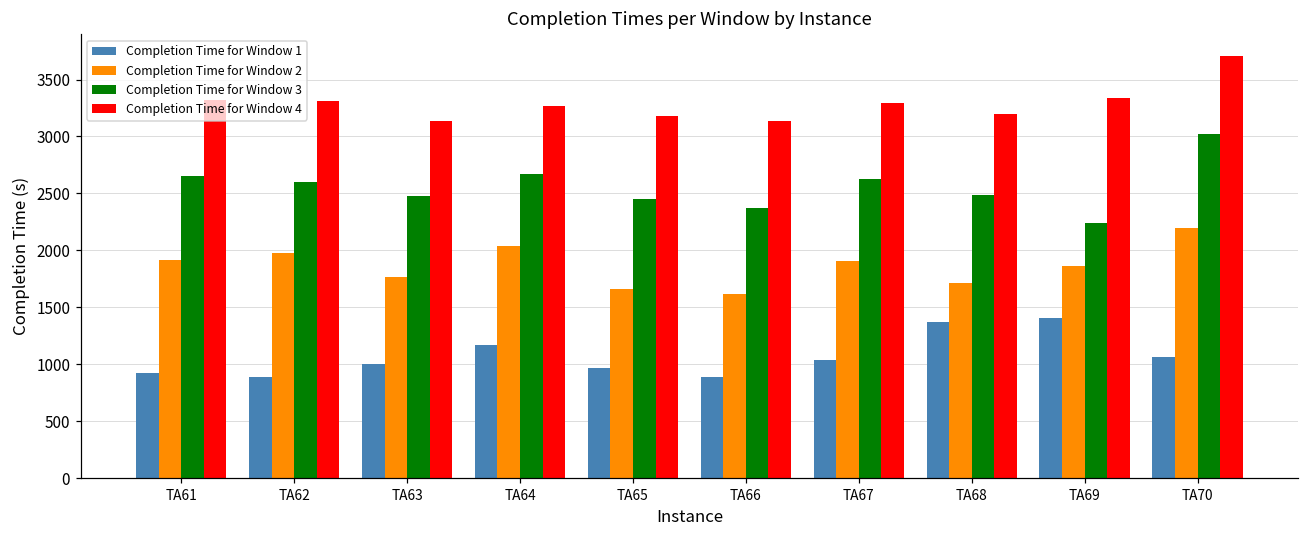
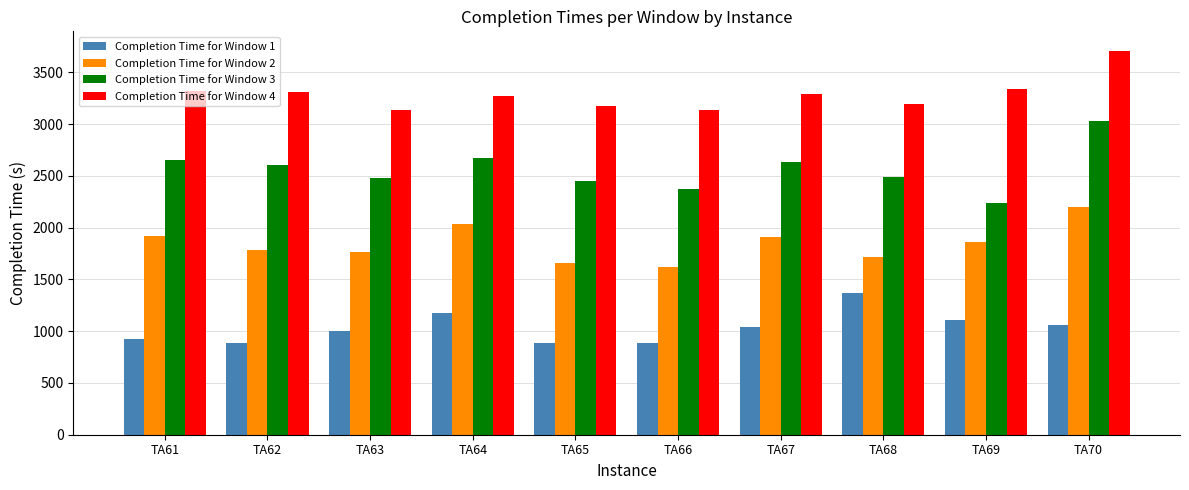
Completion Time for Window 2, TA62: 1980 -> 1780
Completion Time for Window 1, TA65: 970 -> 880
Completion Time for Window 1, TA69: 1400 -> 1110
